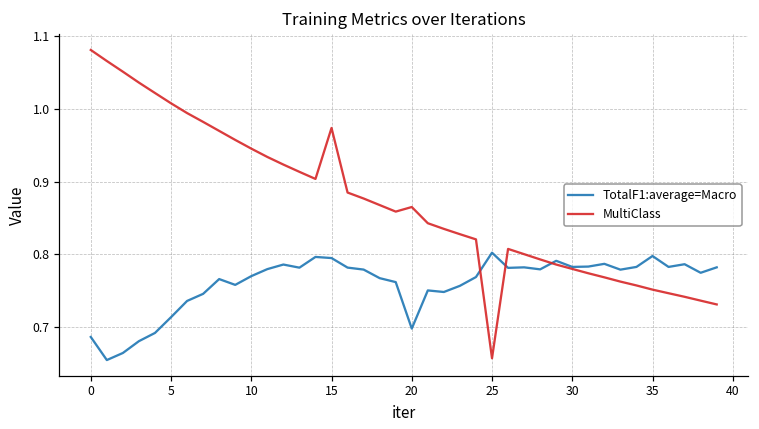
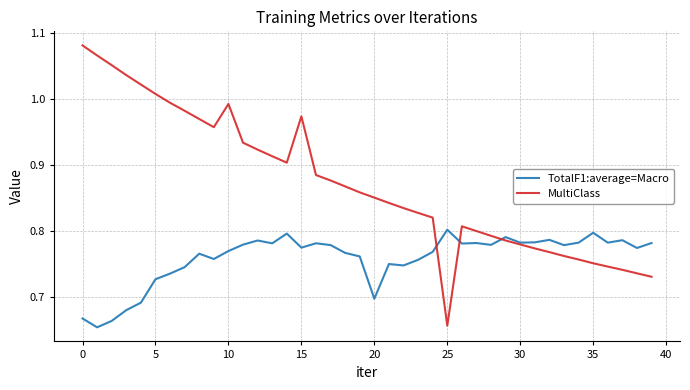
TotalF1:average=Macro, 0: 0.69 -> 0.67
TotalF1:average=Macro, 5: 0.71 -> 0.73
MultiClass, 10: 0.95 -> 0.99
TotalF1:average=Macro, 15: 0.79 -> 0.77
MultiClass, 20: 0.86 -> 0.85
